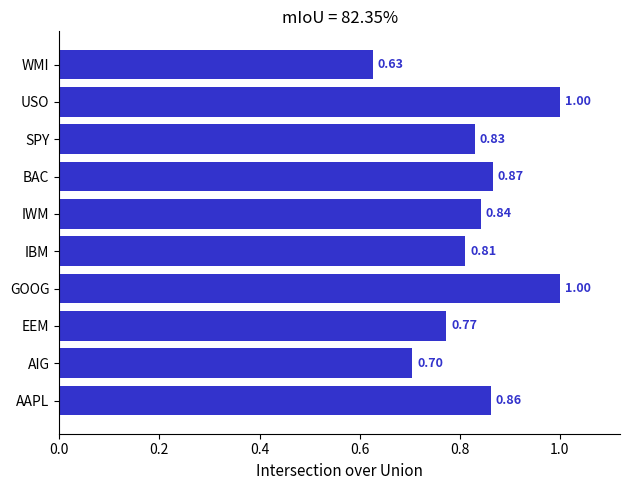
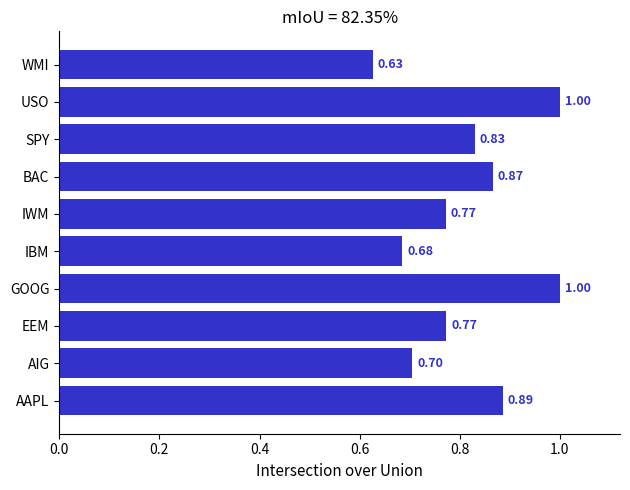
IWM: 0.84 -> 0.77
IBM: 0.81 -> 0.68
AAPL: 0.86 -> 0.89
